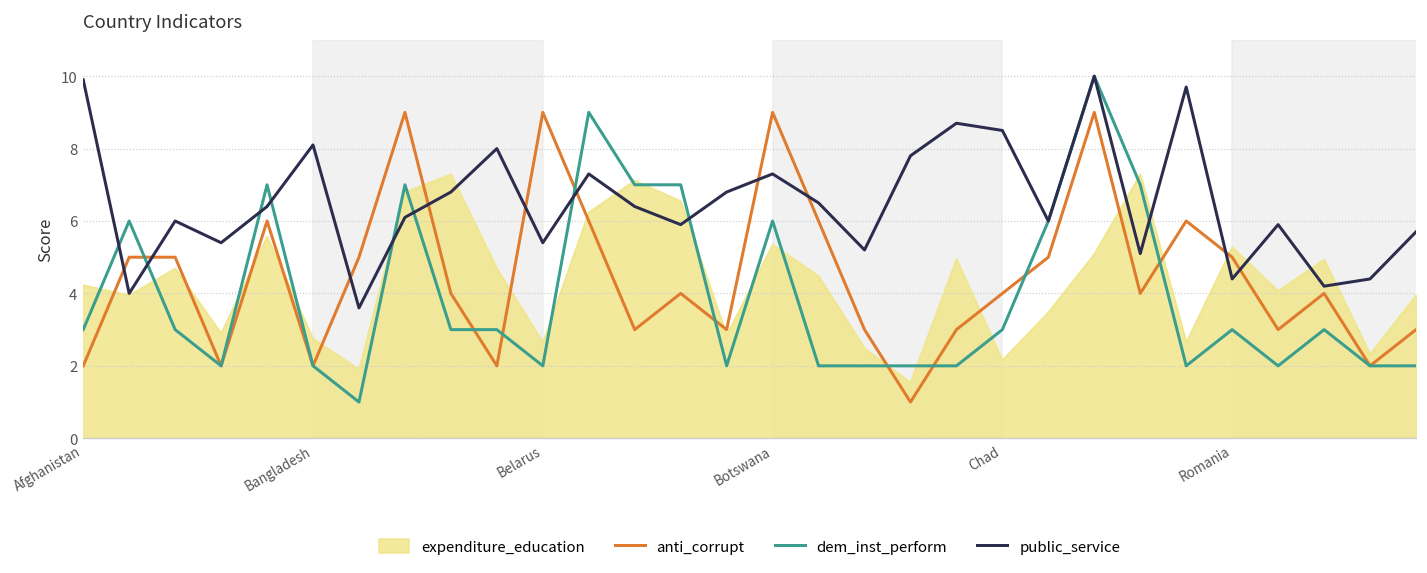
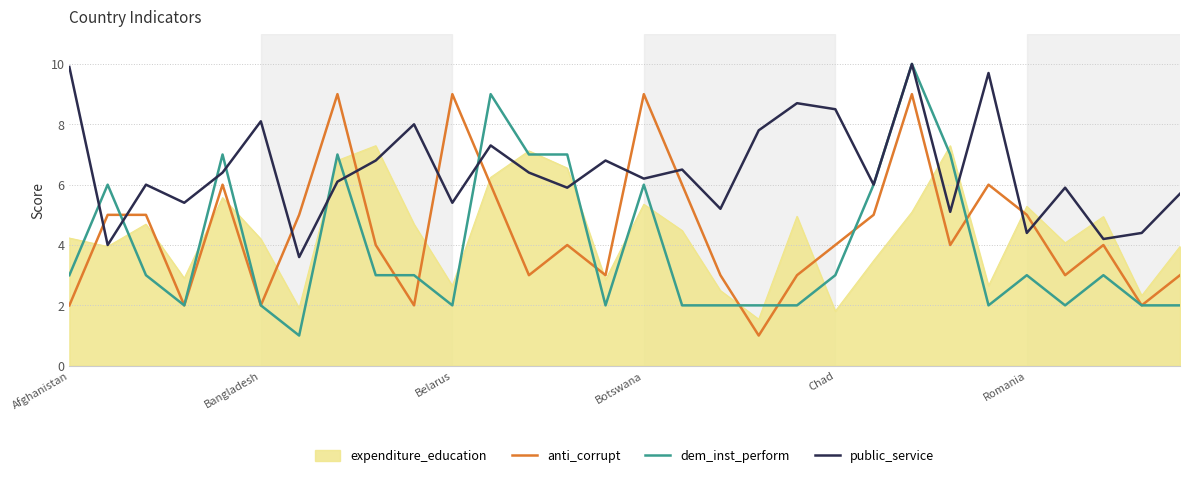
expenditure_education, Bangladesh: 2.8 -> 4.2
public_service, Botswana: 7.3 -> 6.2
expenditure_education, Chad: 2.2 -> 1.8
